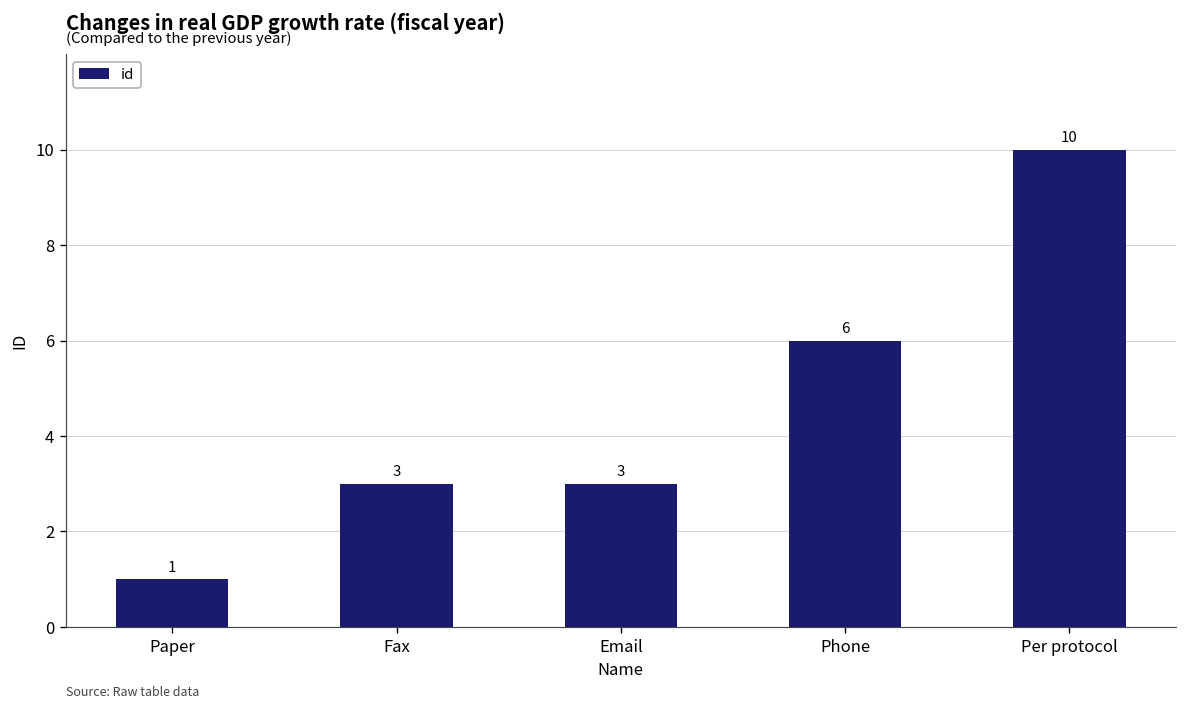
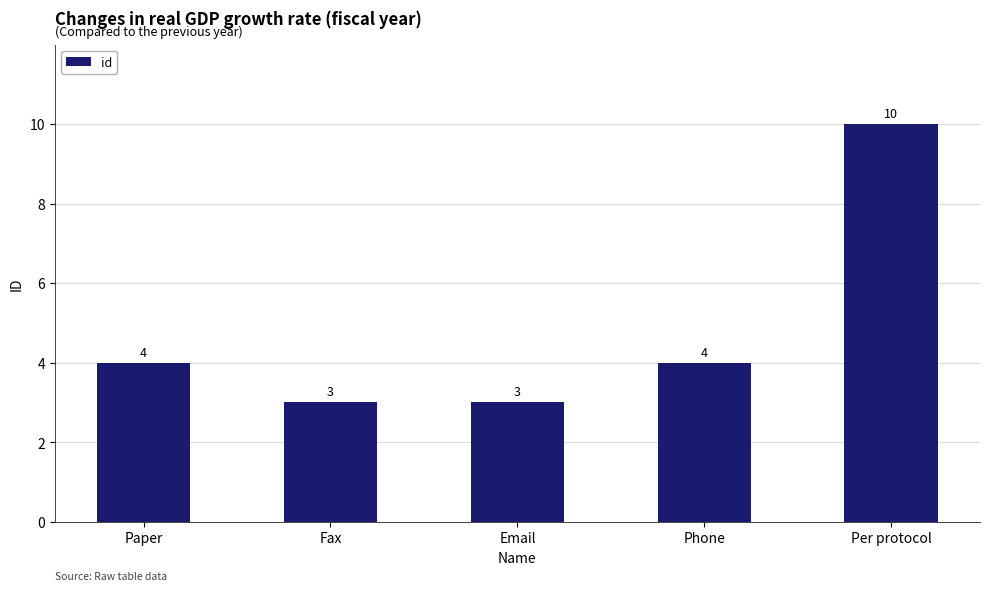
Paper: 1 -> 4
Phone: 6 -> 4
